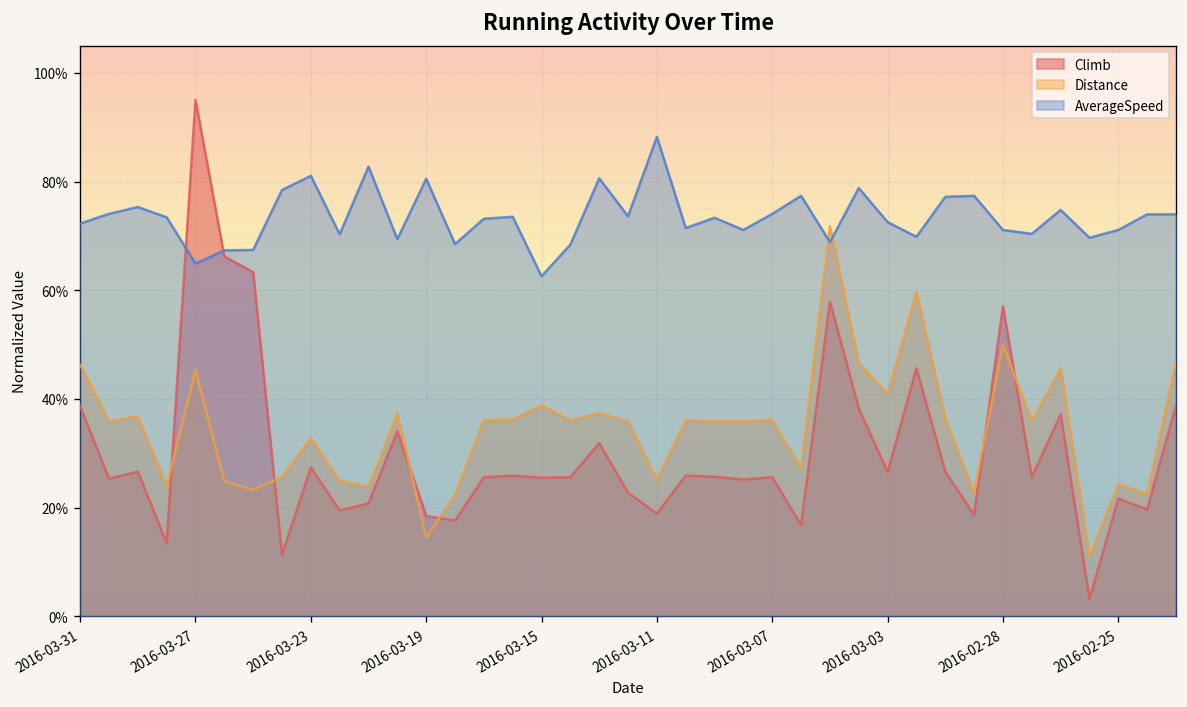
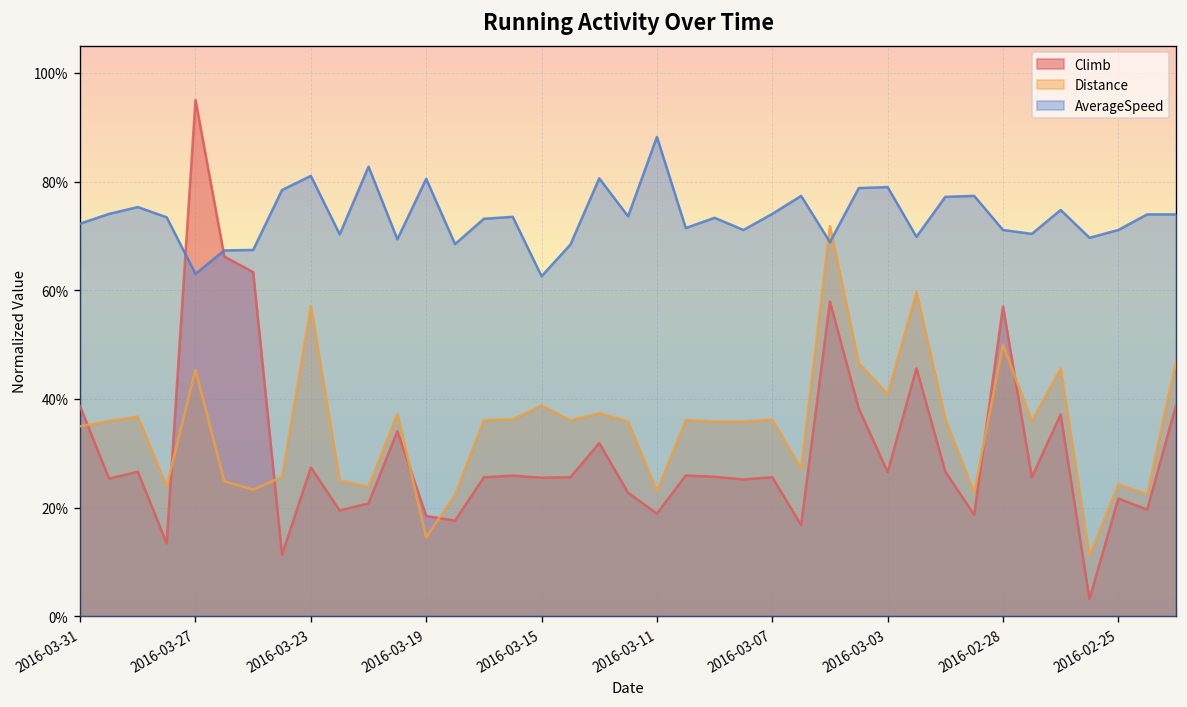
Distance, 2016-03-31: 46% -> 35%
AverageSpeed, 2016-03-27: 65% -> 63%
Distance, 2016-03-23: 33% -> 57%
Distance, 2016-03-11: 25% -> 23%
AverageSpeed, 2016-03-03: 73% -> 79%
